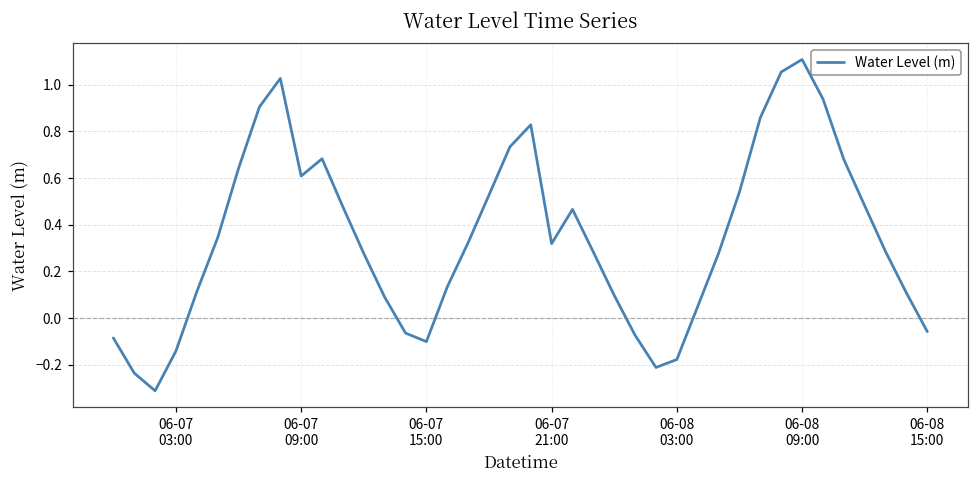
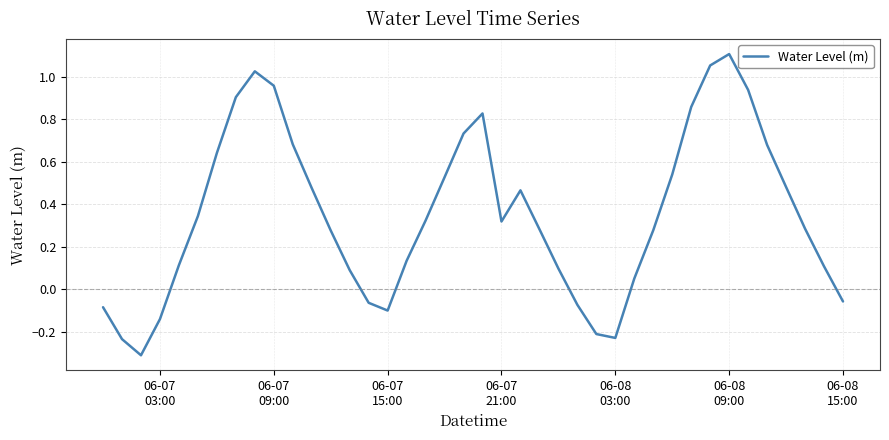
06-07 09:00: 0.61 -> 0.96
06-08 03:00: -0.18 -> -0.23
